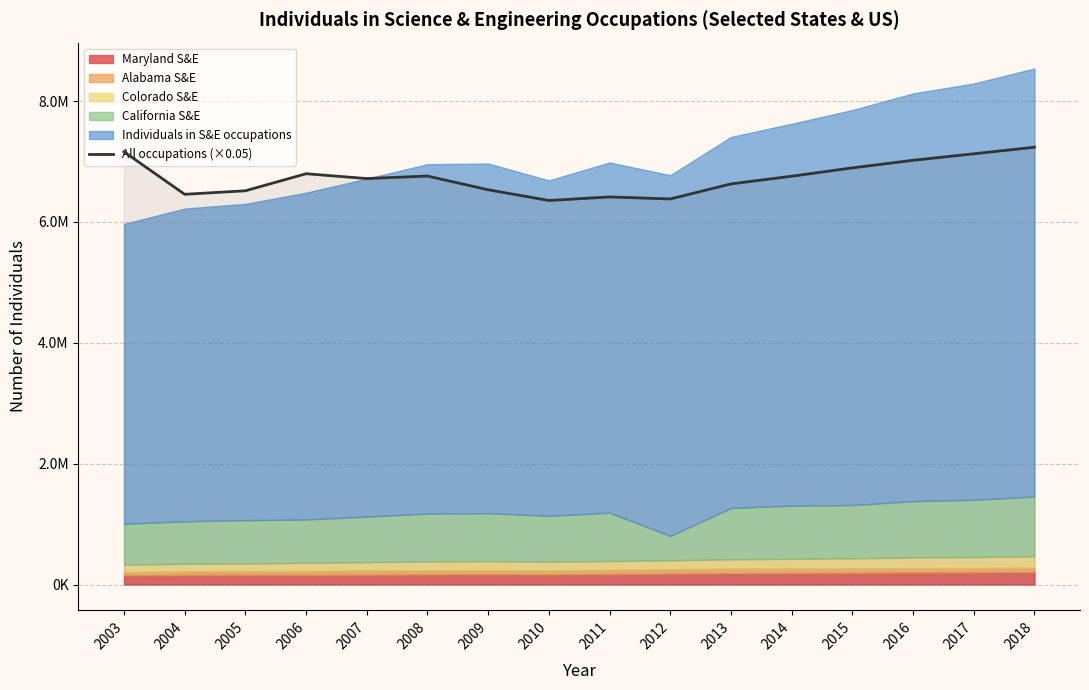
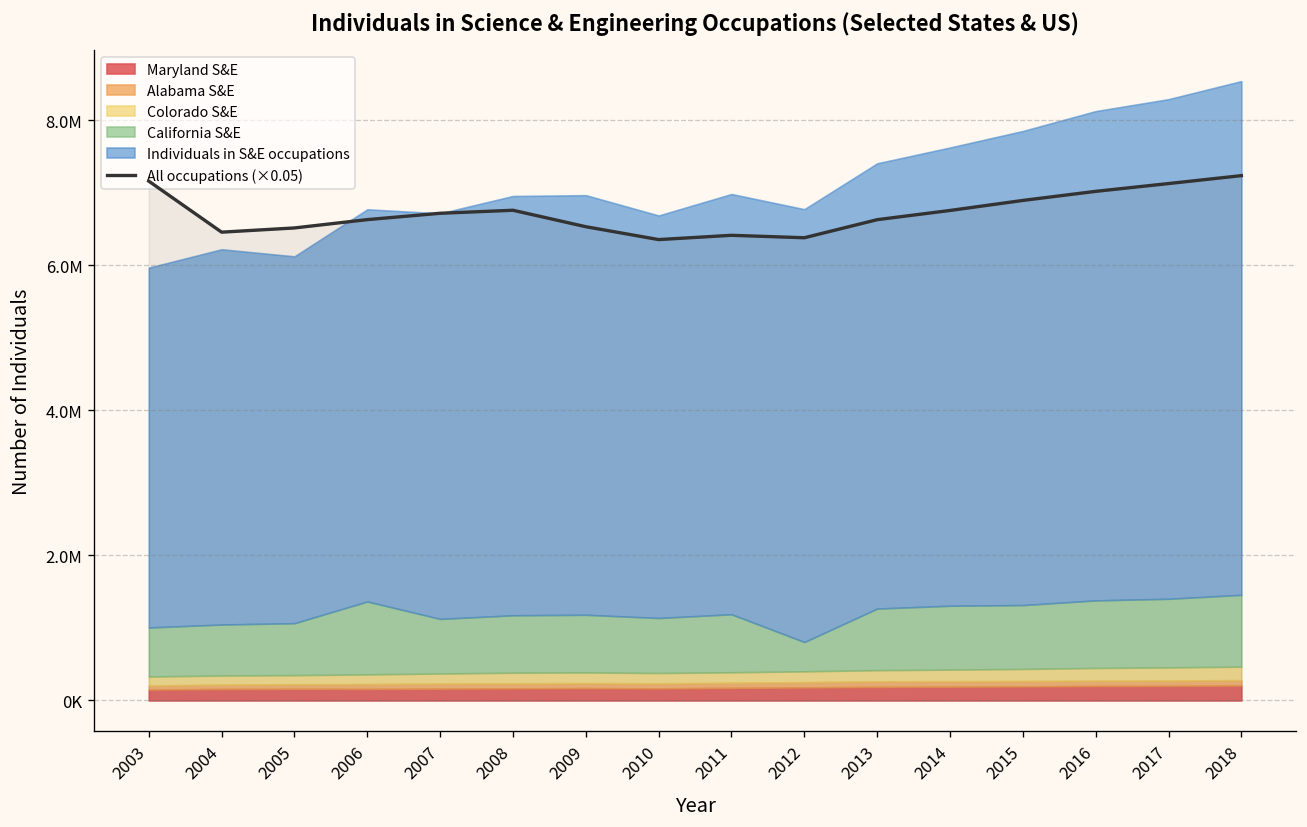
Individuals in S&E occupations, 2005: 5200000 -> 5100000
All occupations (×0.05), 2006: 6800000 -> 6600000
California S&E, 2006: 700000 -> 1000000
